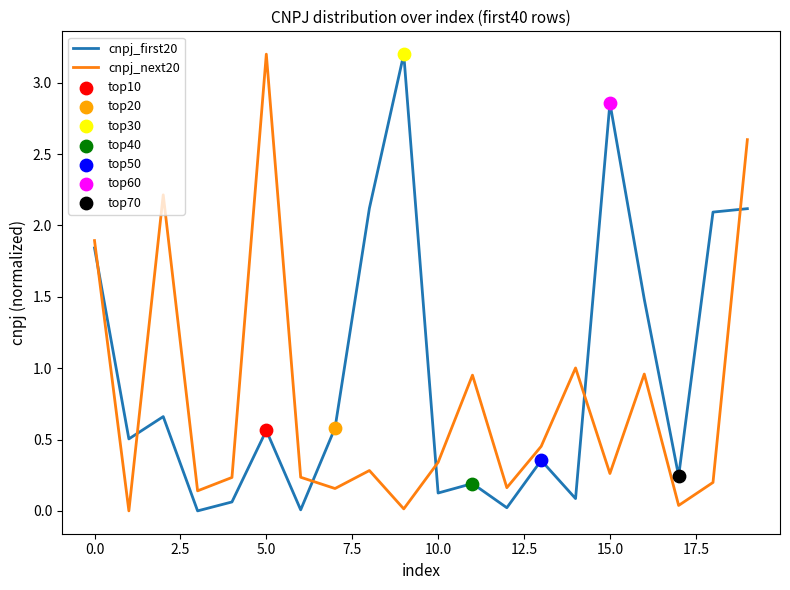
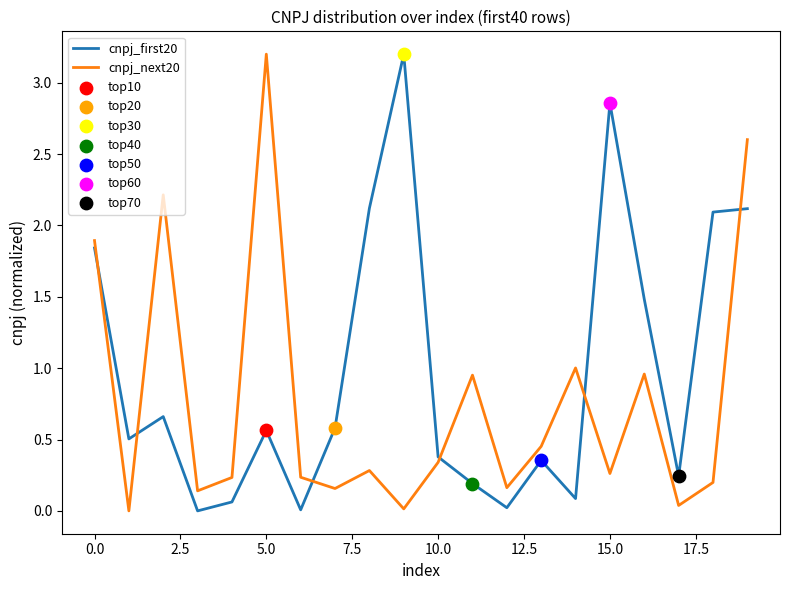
cnpj_first20, 10.0: 0.13 -> 0.38
